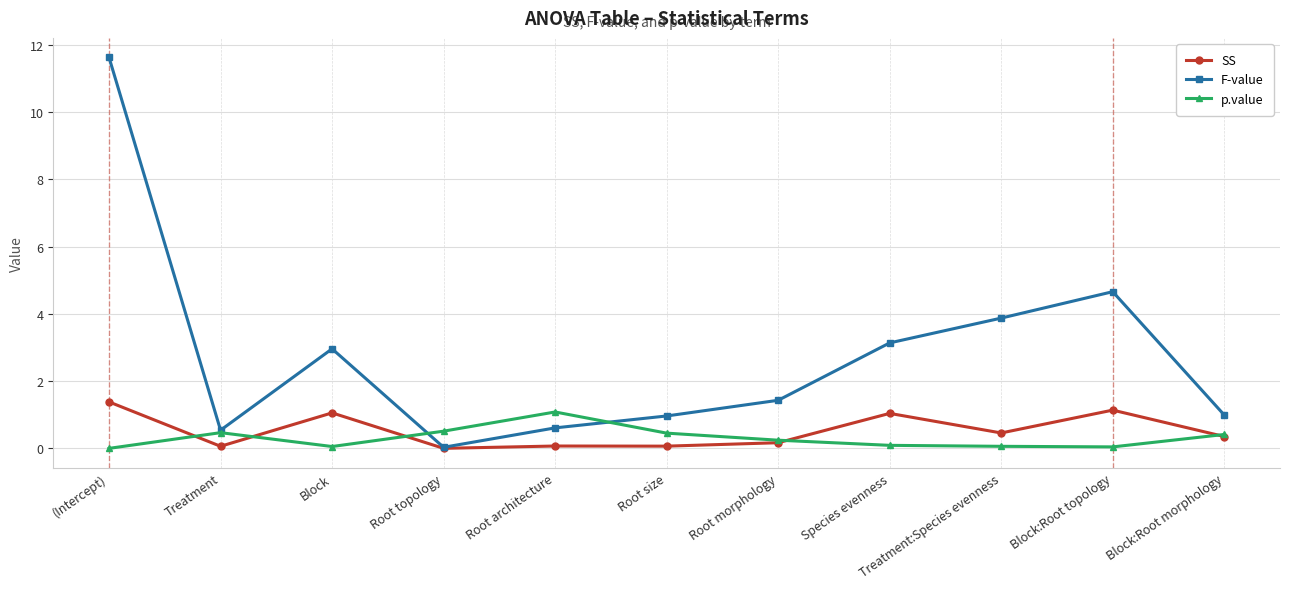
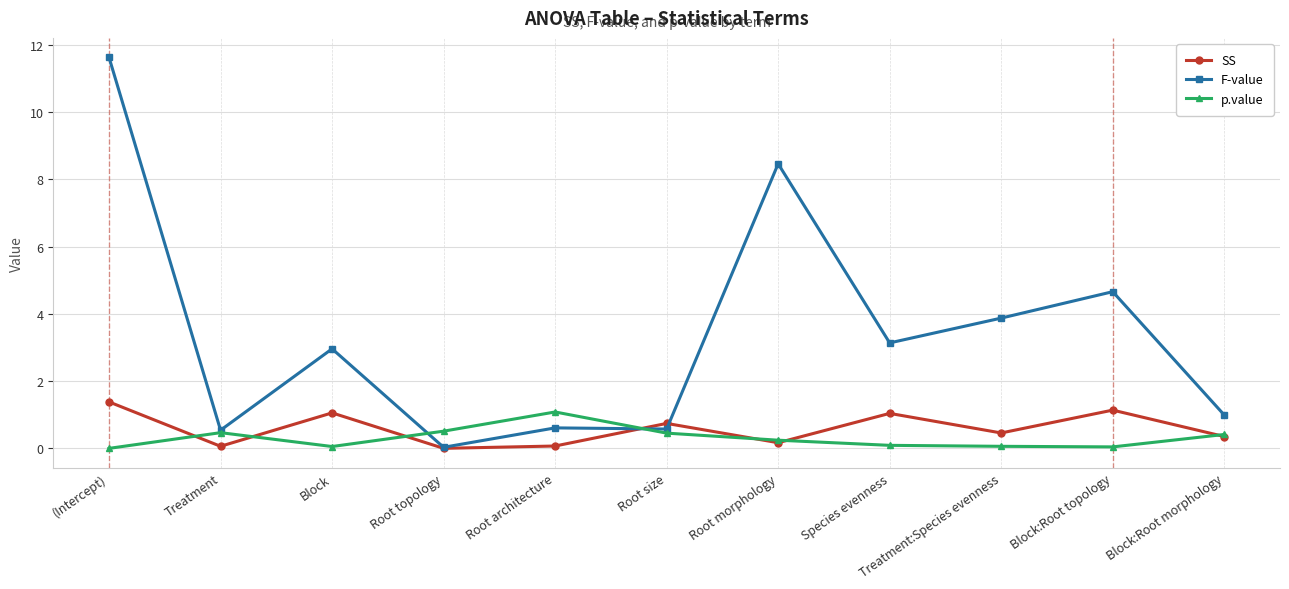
SS, Root size: 0.1 -> 0.7
F-value, Root size: 1.0 -> 0.6
F-value, Root morphology: 1.4 -> 8.5
